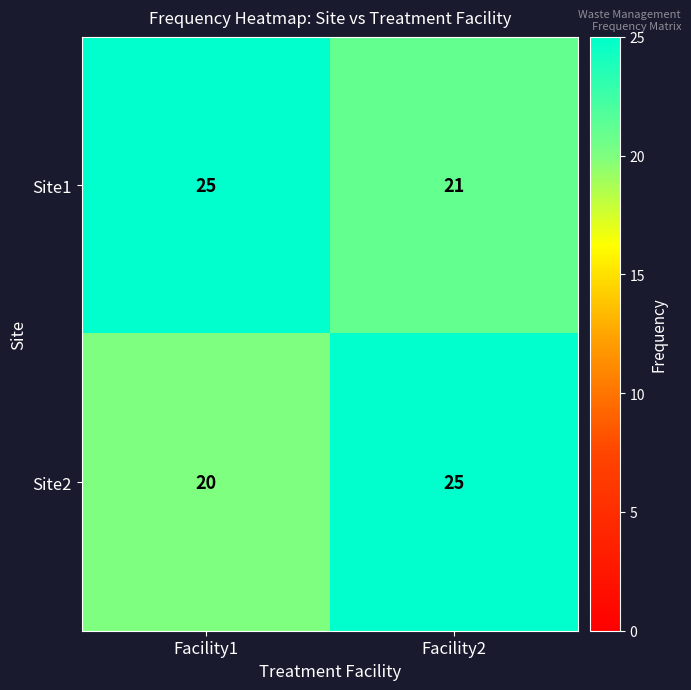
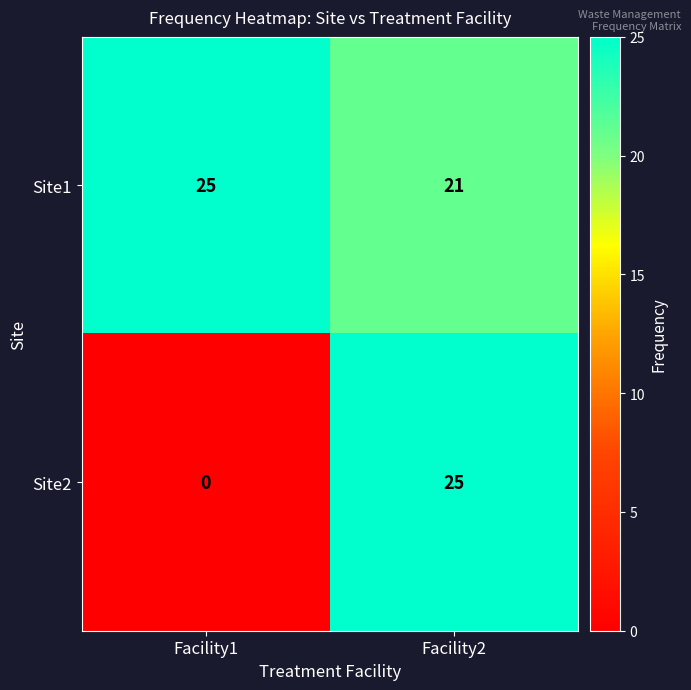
Site2, Facility1: 20 -> 0
